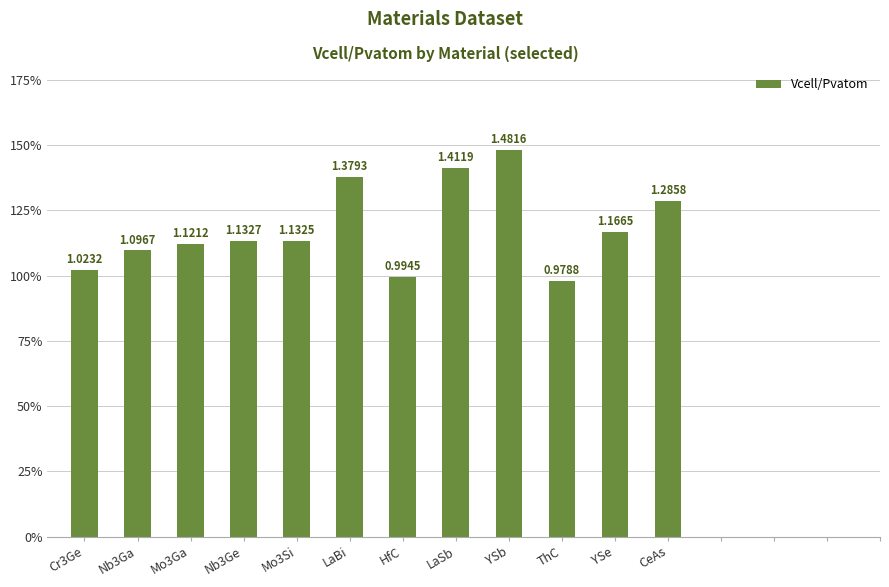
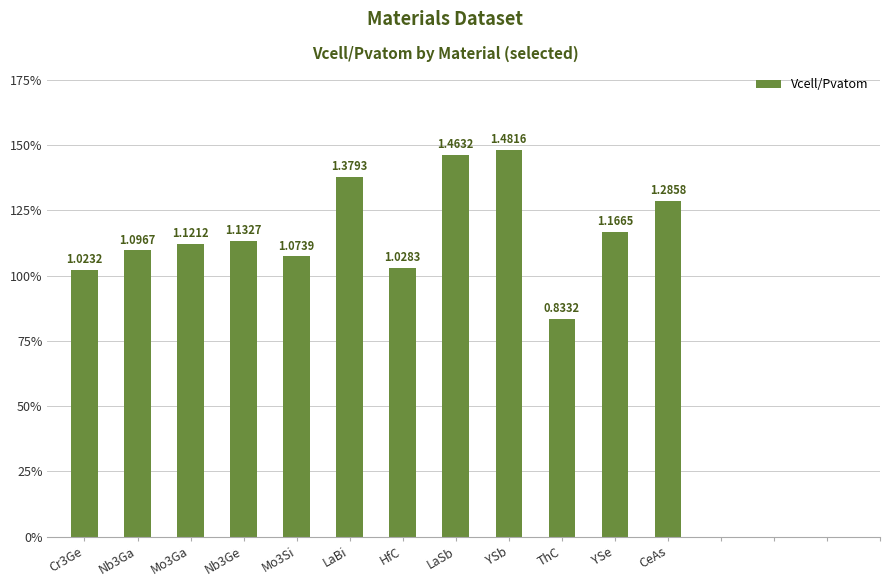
Mo3Si: 1.1325 -> 1.0739
HfC: 0.9945 -> 1.0283
LaSb: 1.4119 -> 1.4632
ThC: 0.9788 -> 0.8332
